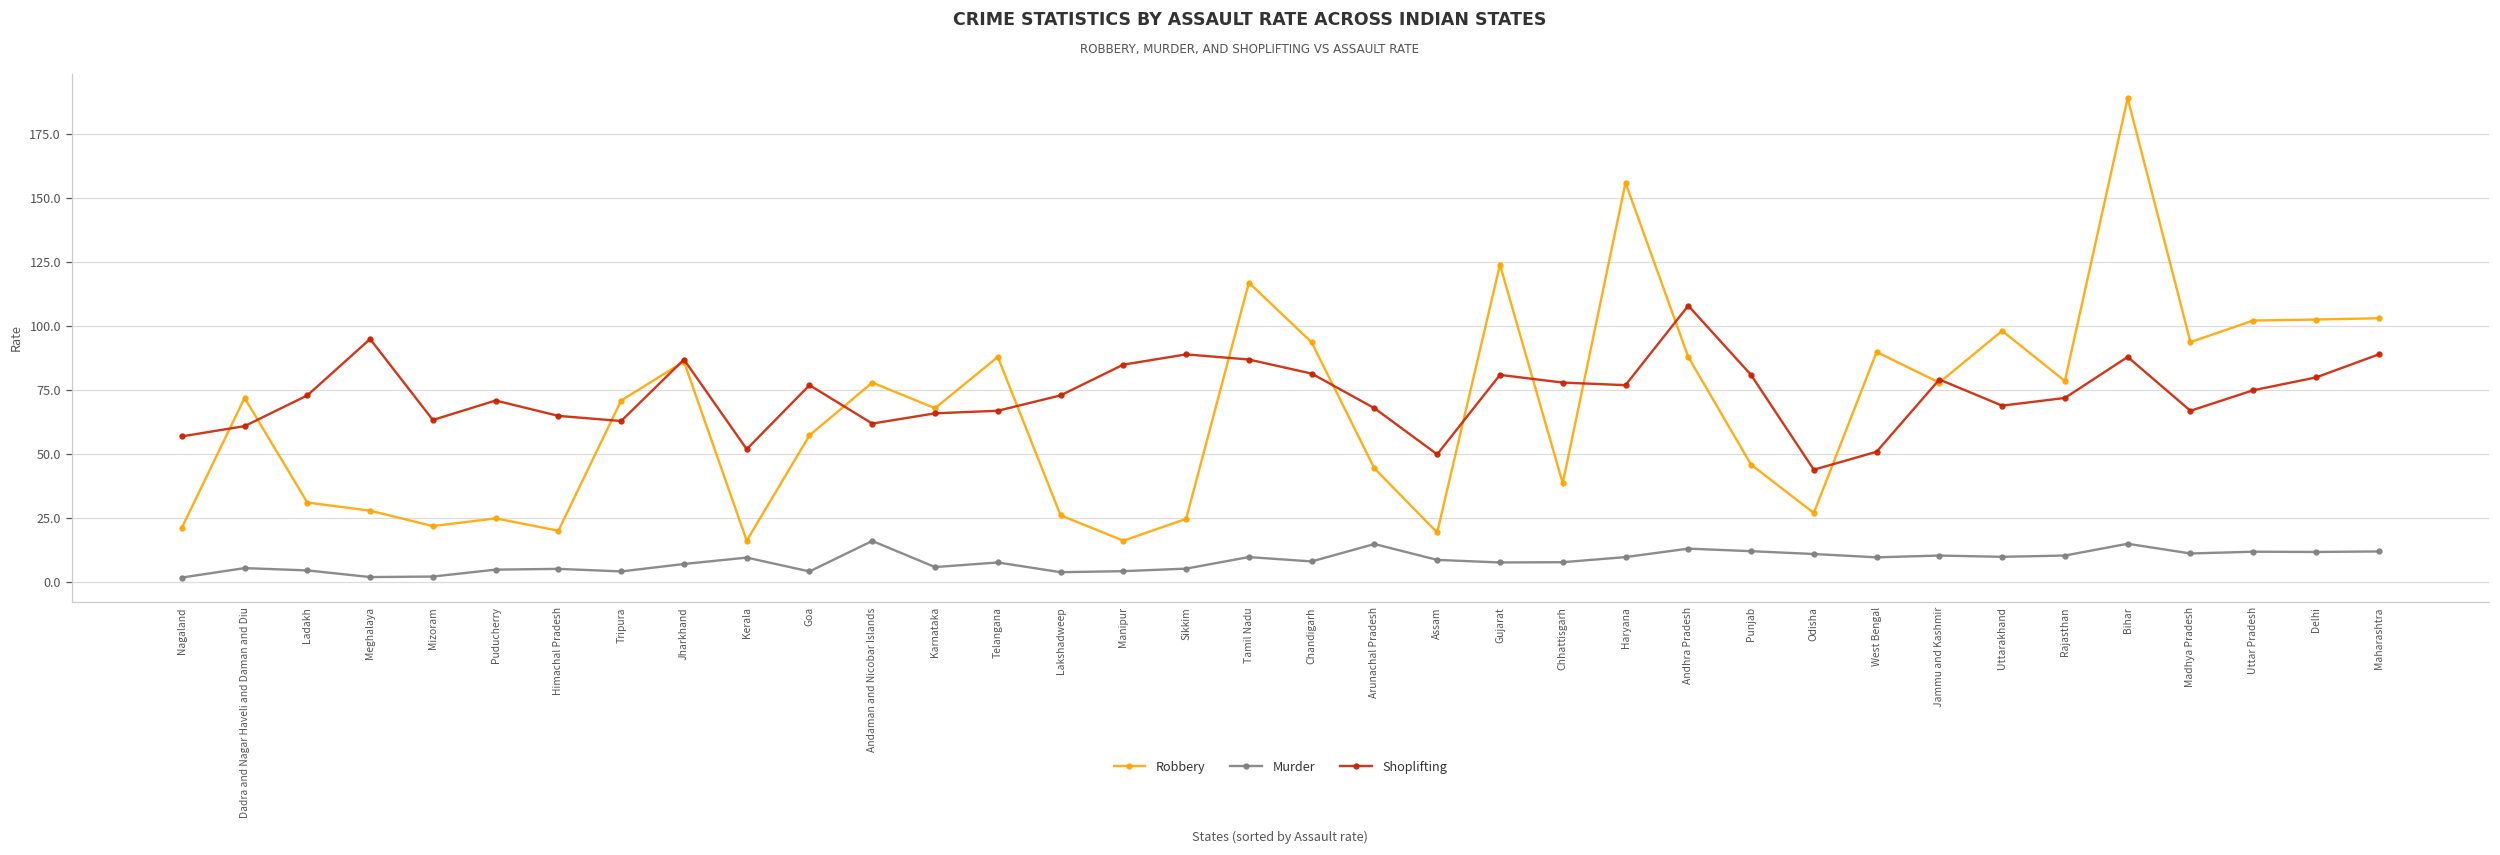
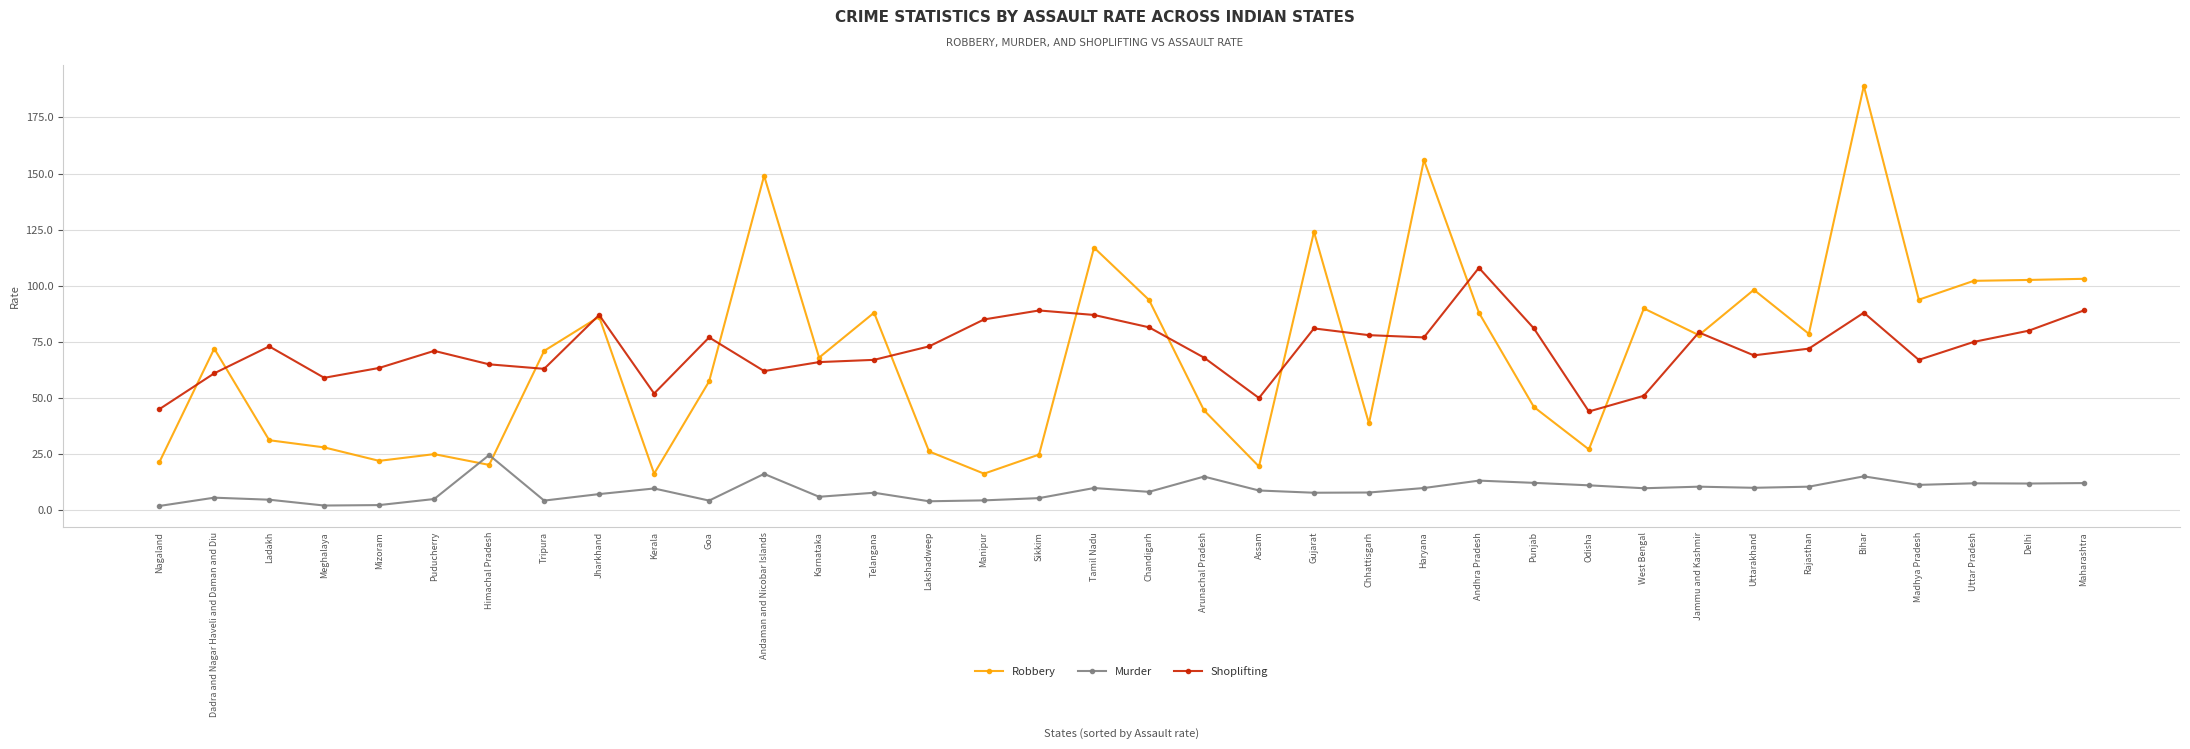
Shoplifting, Nagaland: 57 -> 45
Shoplifting, Meghalaya: 95 -> 59
Murder, Himachal Pradesh: 5 -> 25
Robbery, Andaman and Nicobar Islands: 78 -> 149
